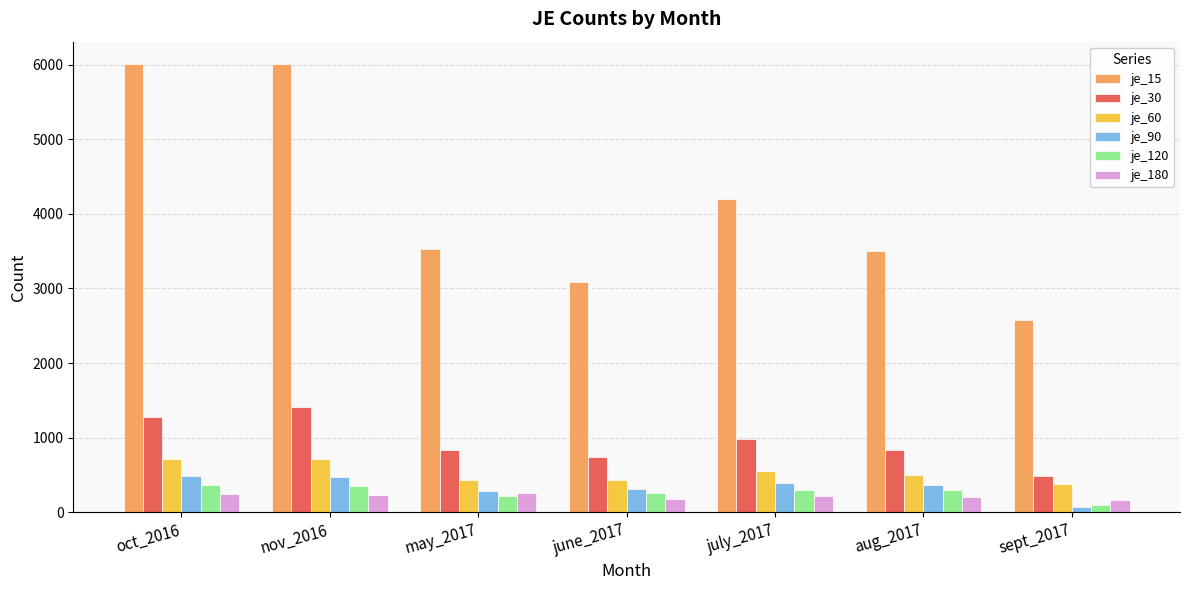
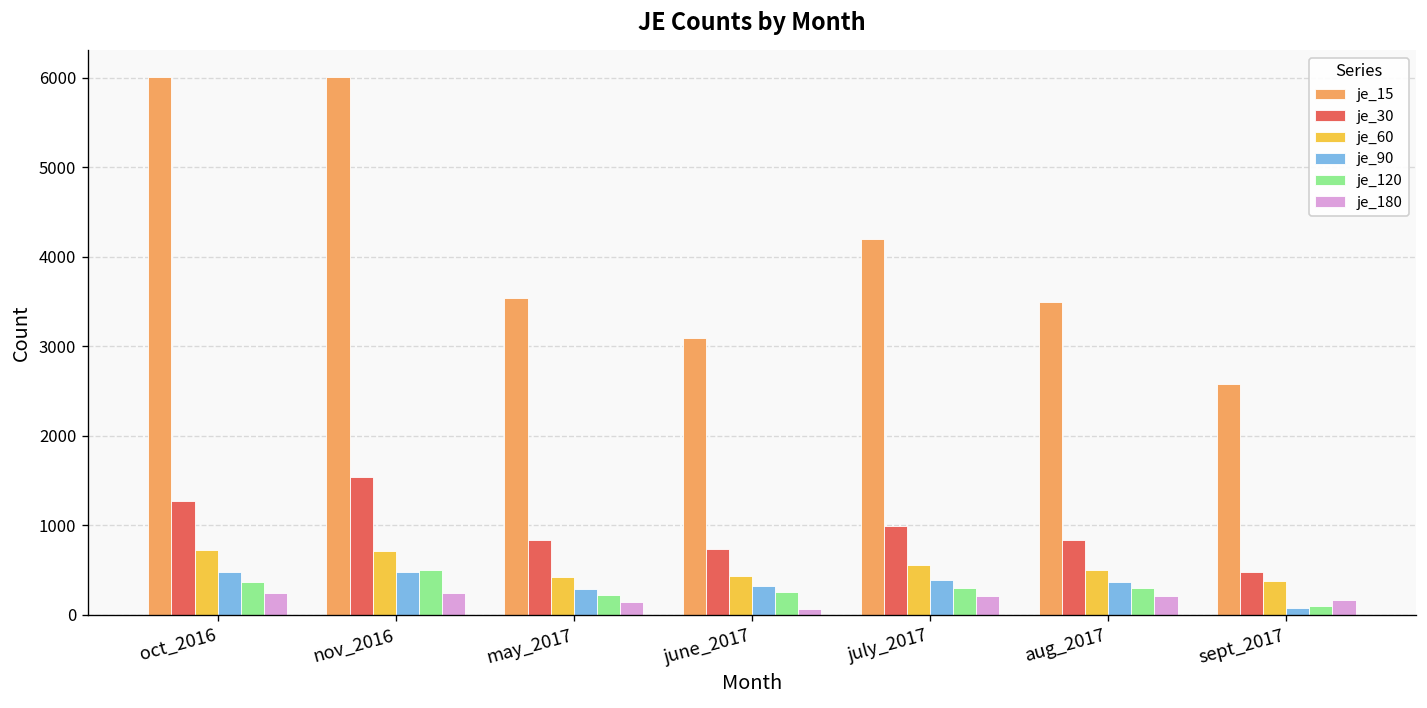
je_30, nov_2016: 1400 -> 1500
je_120, nov_2016: 400 -> 500
je_180, may_2017: 300 -> 100
je_180, june_2017: 200 -> 100
